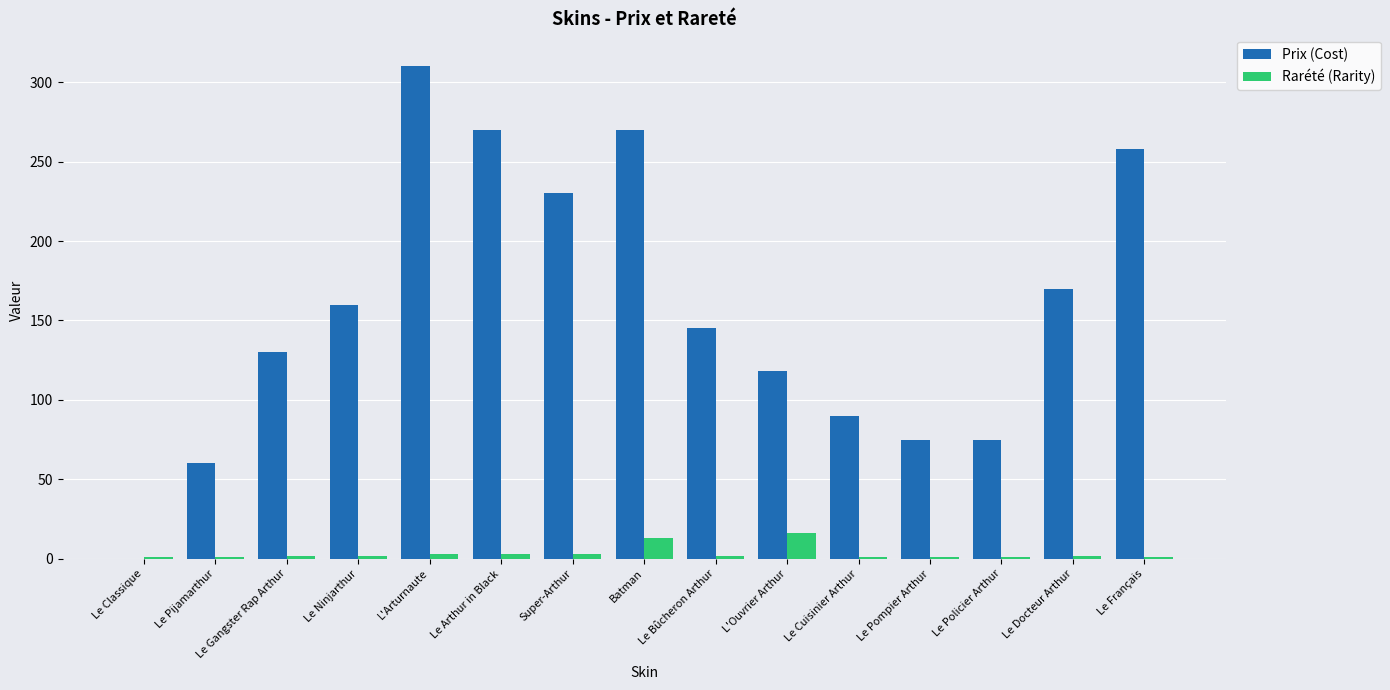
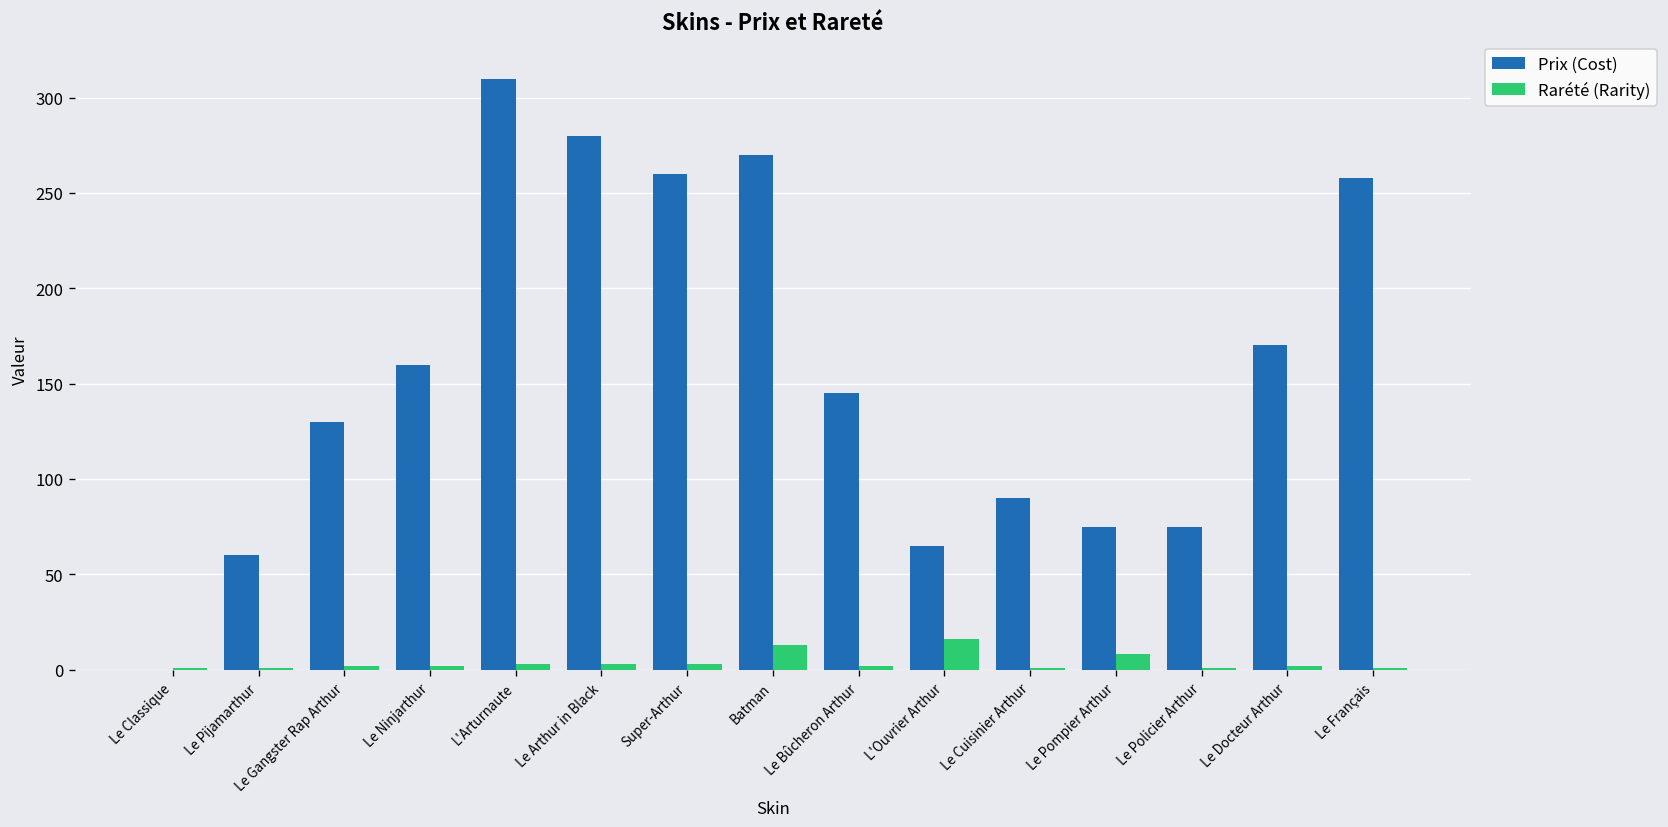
Prix (Cost), Le Arthur in Black: 270 -> 280
Prix (Cost), Super-Arthur: 230 -> 260
Prix (Cost), L'Ouvrier Arthur: 118 -> 65
Rarété (Rarity), Le Pompier Arthur: 1 -> 8
